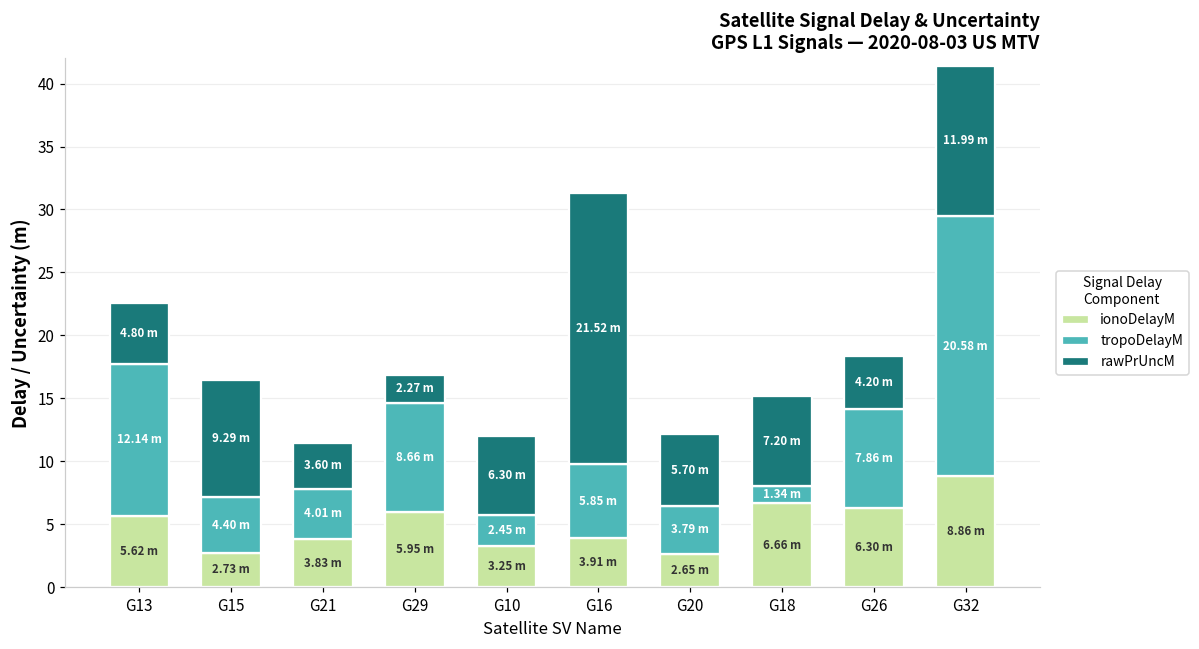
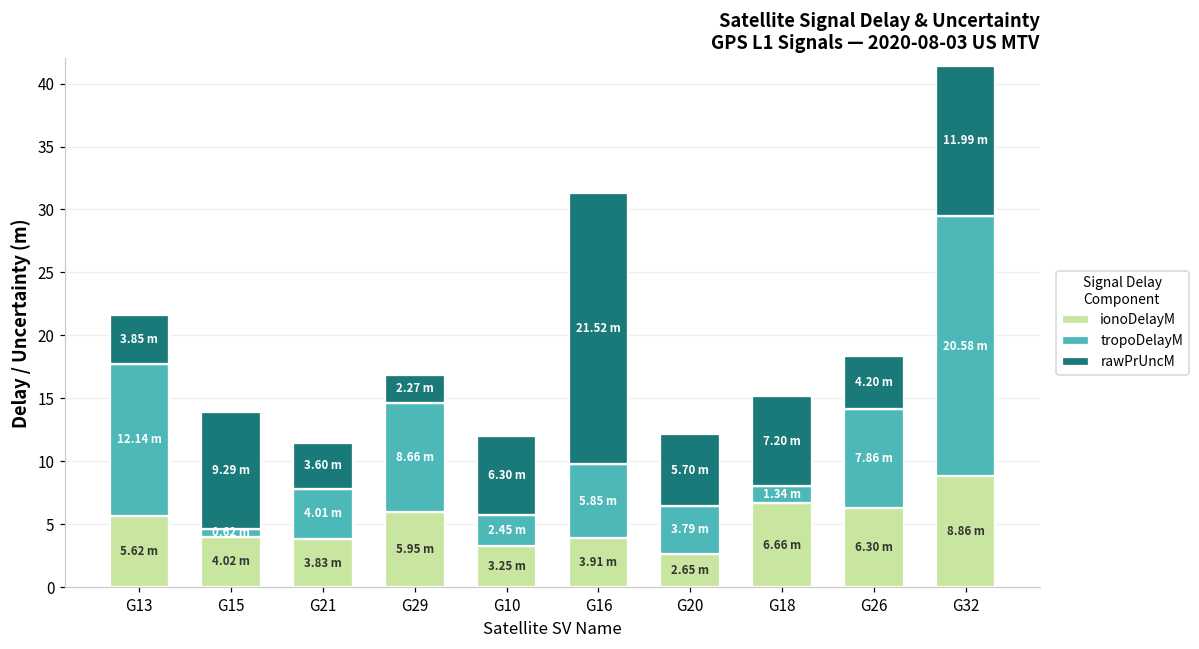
rawPrUncM, G13: 4.80 -> 3.85
ionoDelayM, G15: 2.73 -> 4.02
tropoDelayM, G15: 4.40 -> 0.62
